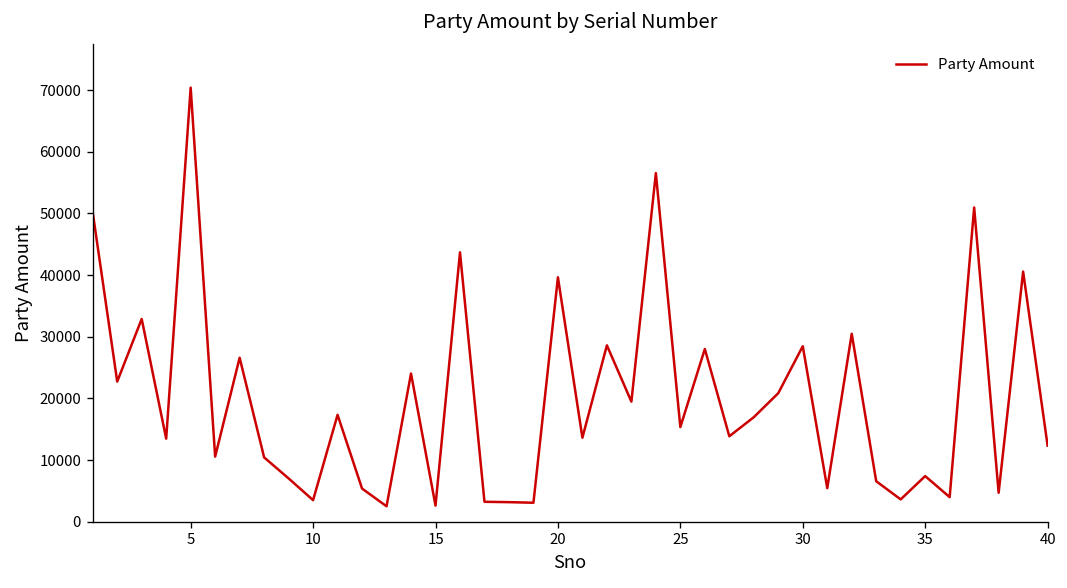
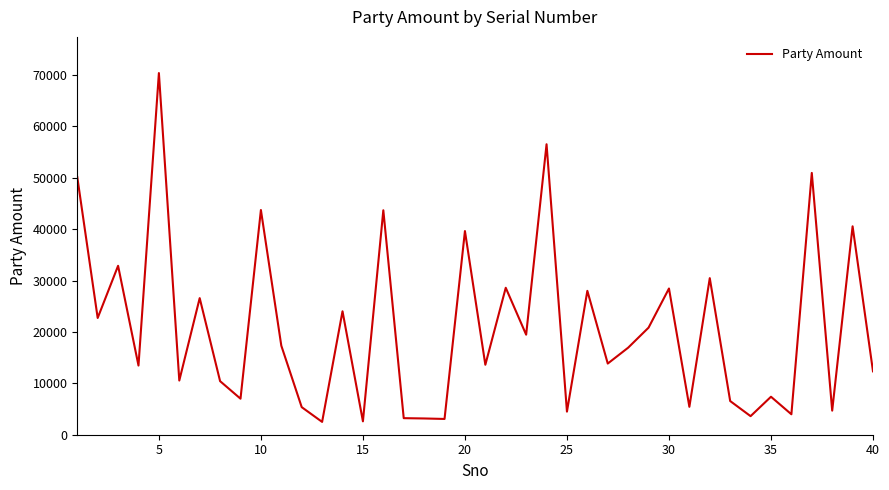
10: 3000 -> 44000
25: 15000 -> 4000
